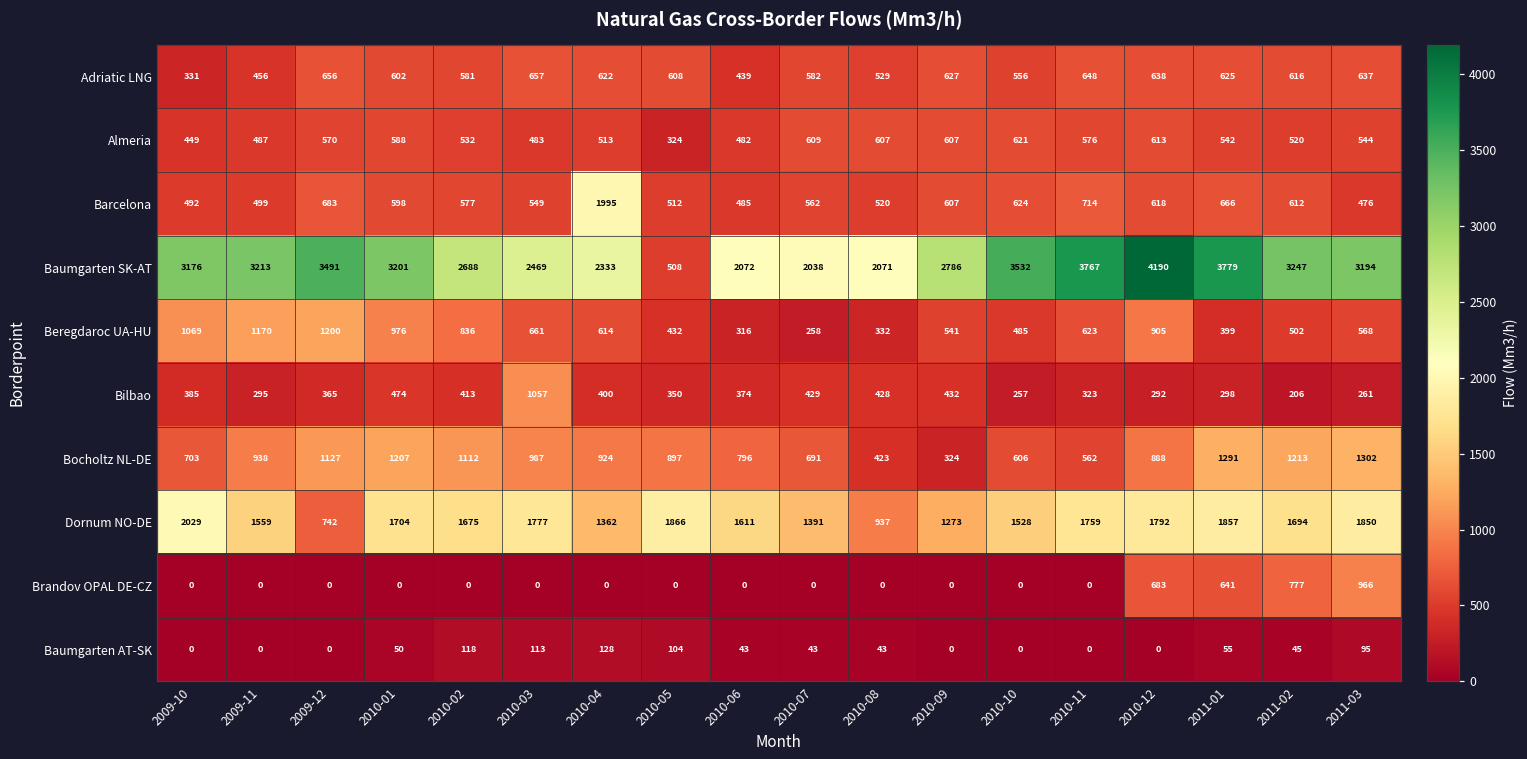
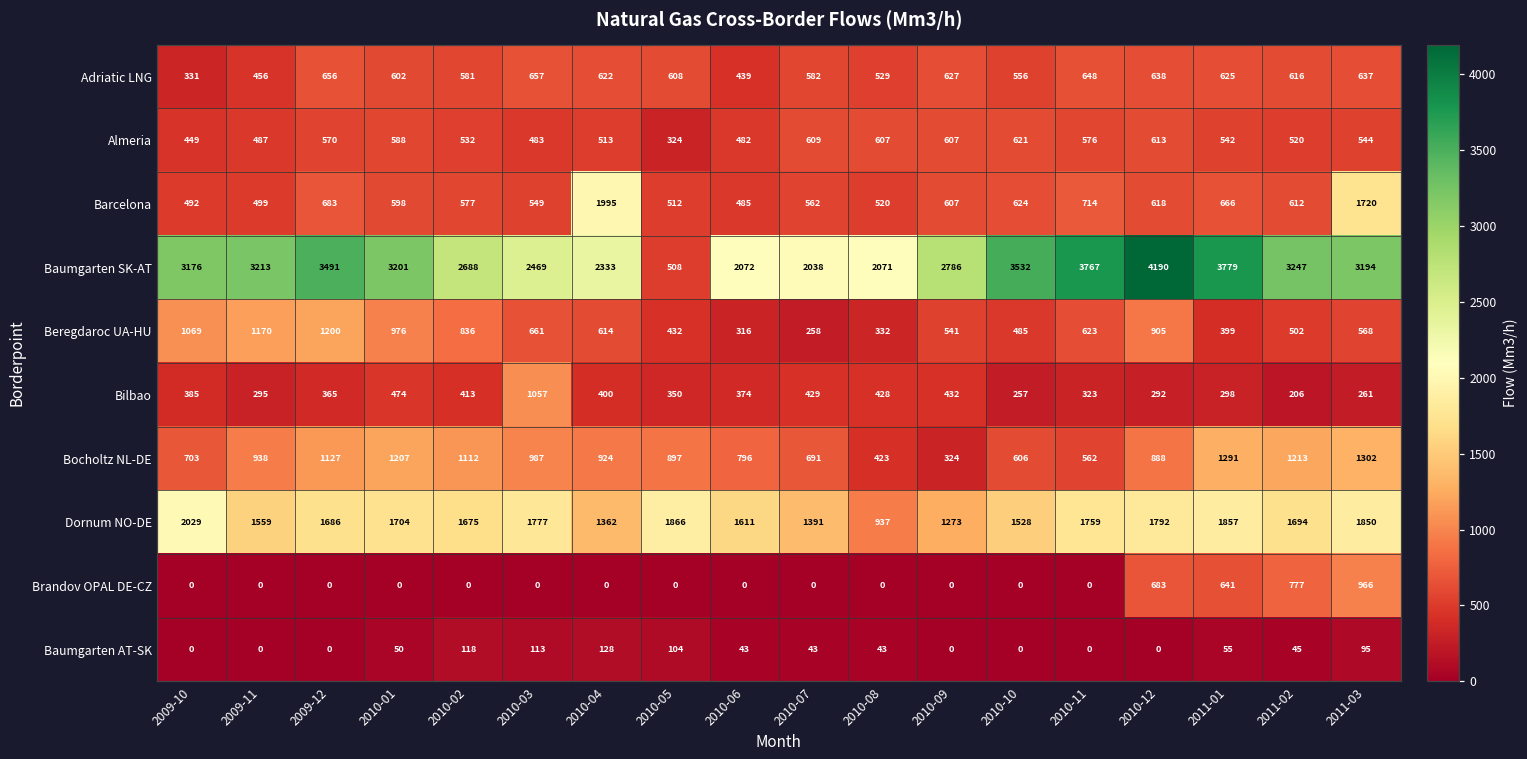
Barcelona, 2011-03: 476 -> 1720
Dornum NO-DE, 2009-12: 742 -> 1686
